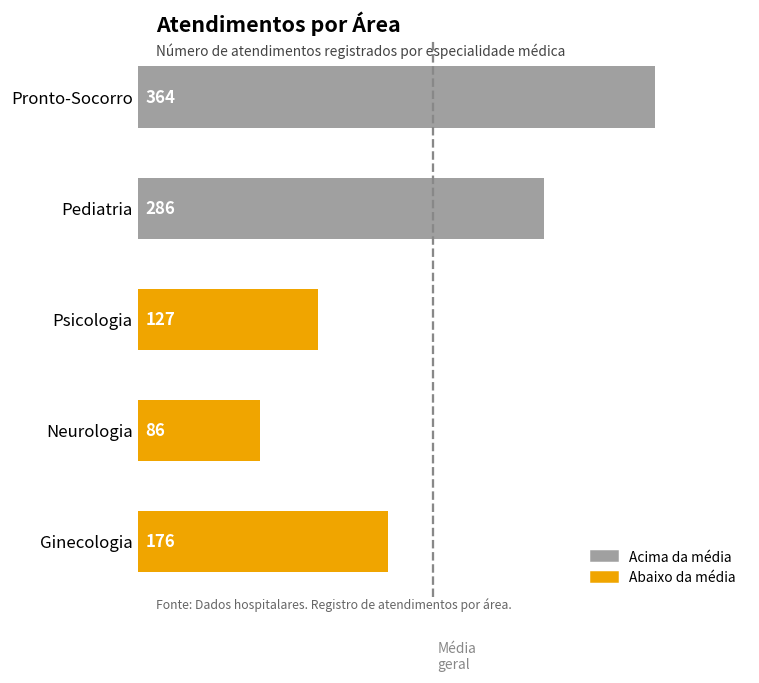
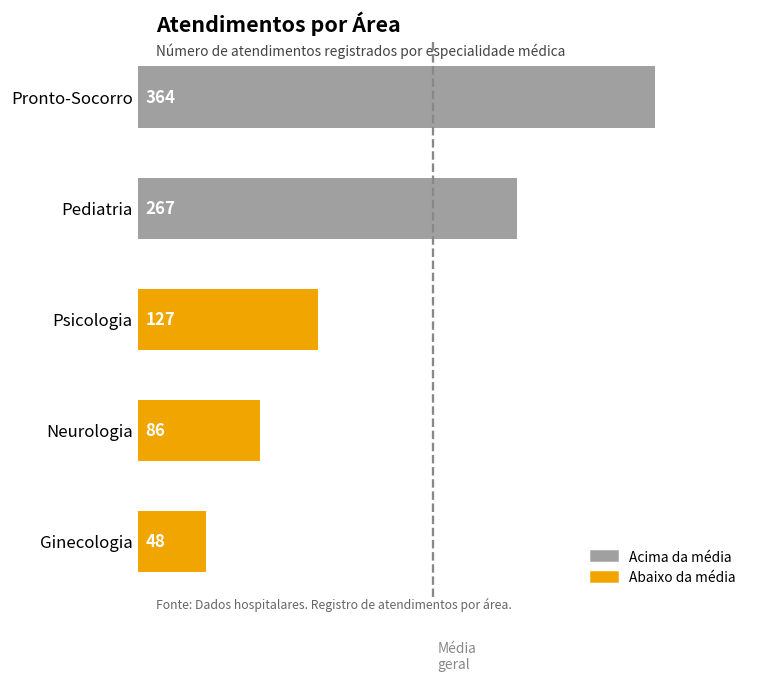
Pediatria: 286 -> 267
Ginecologia: 176 -> 48
